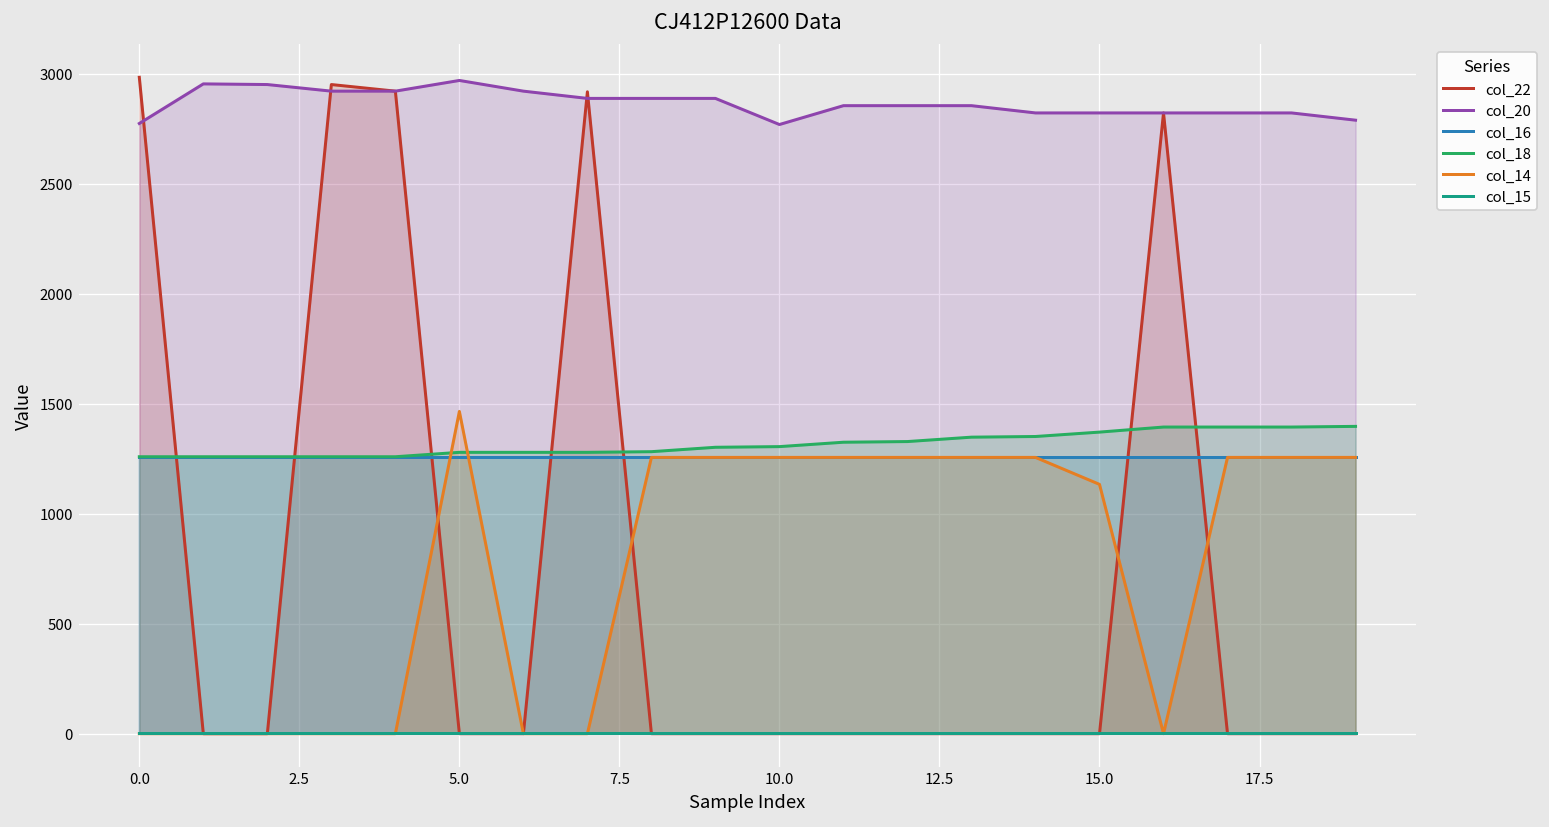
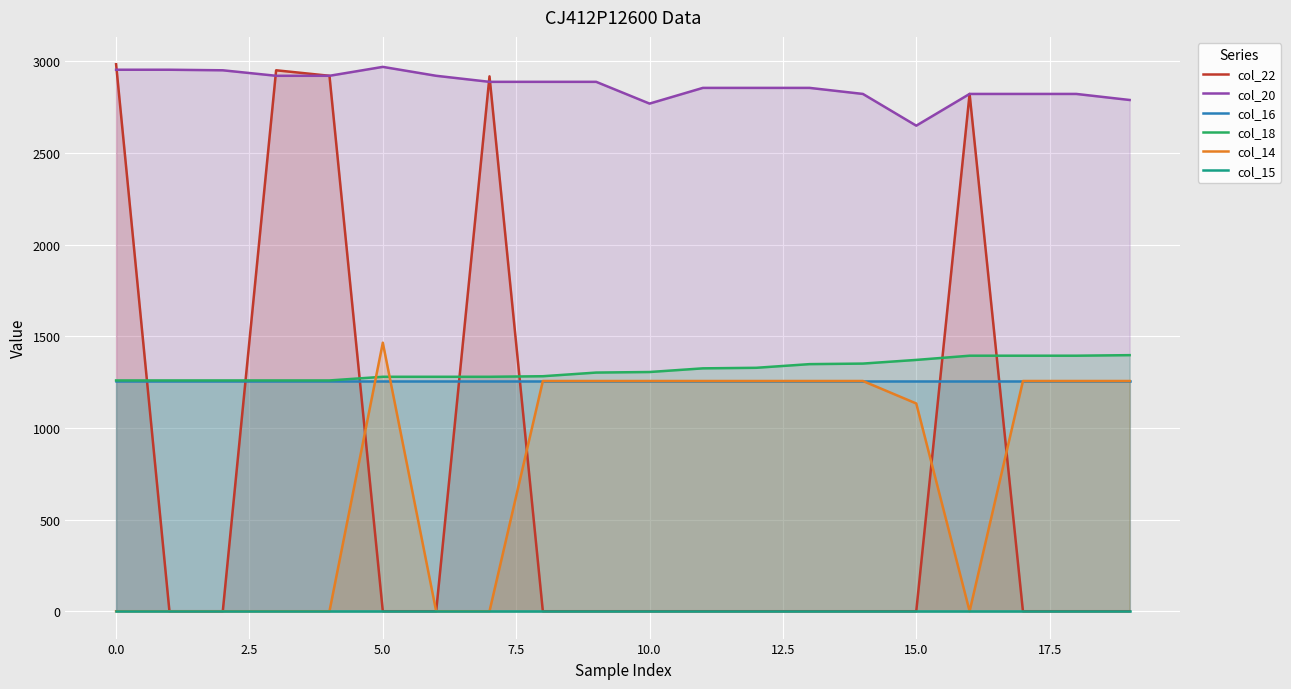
col_20, 0.0: 2770 -> 2950
col_20, 15.0: 2820 -> 2650
